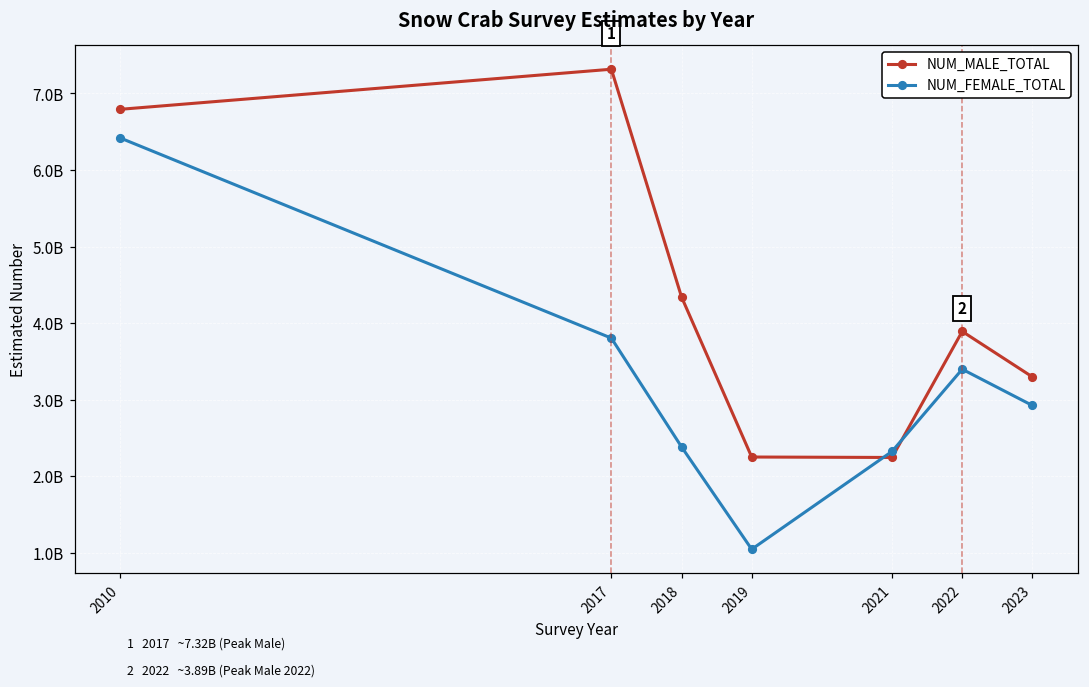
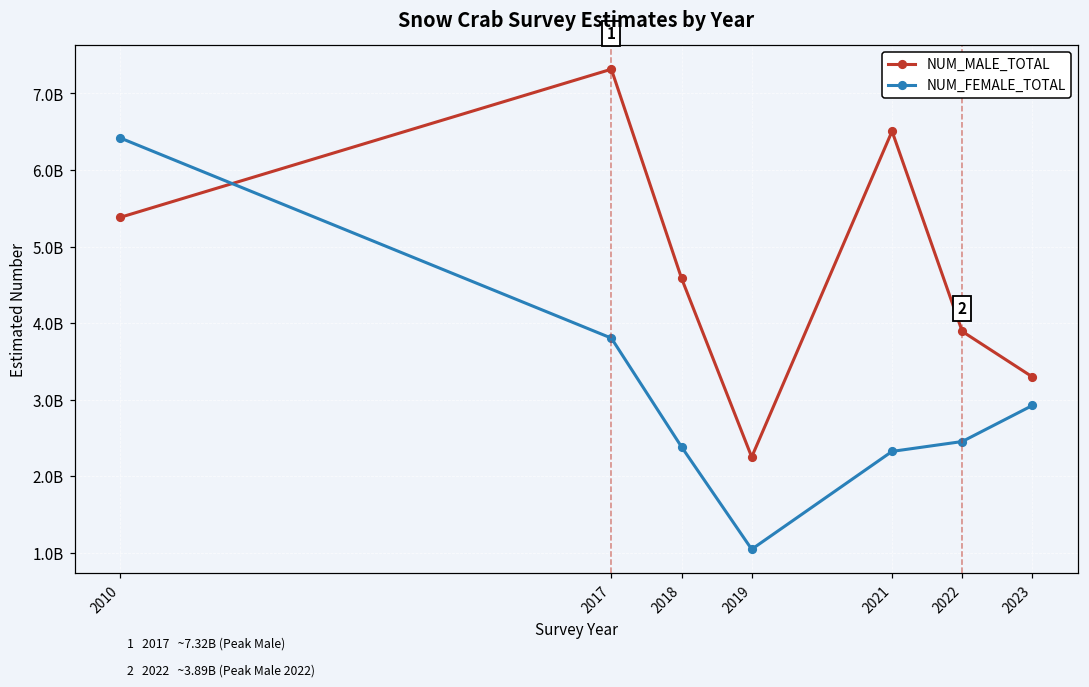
NUM_MALE_TOTAL, 2010: 6800000000 -> 5400000000
NUM_MALE_TOTAL, 2018: 4300000000 -> 4600000000
NUM_MALE_TOTAL, 2021: 2200000000 -> 6500000000
NUM_FEMALE_TOTAL, 2022: 3400000000 -> 2500000000
